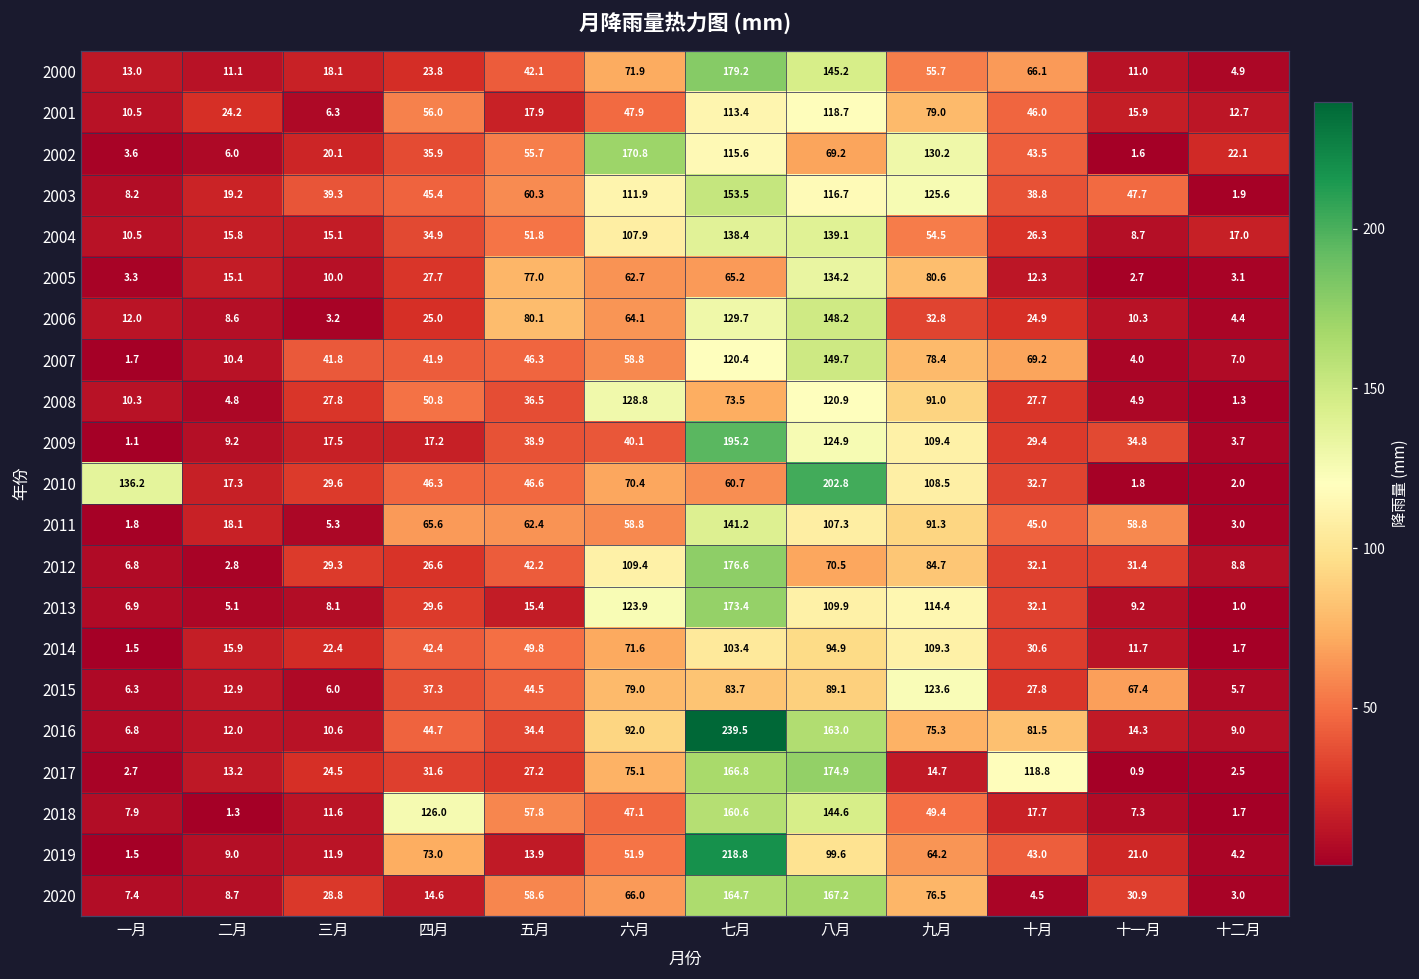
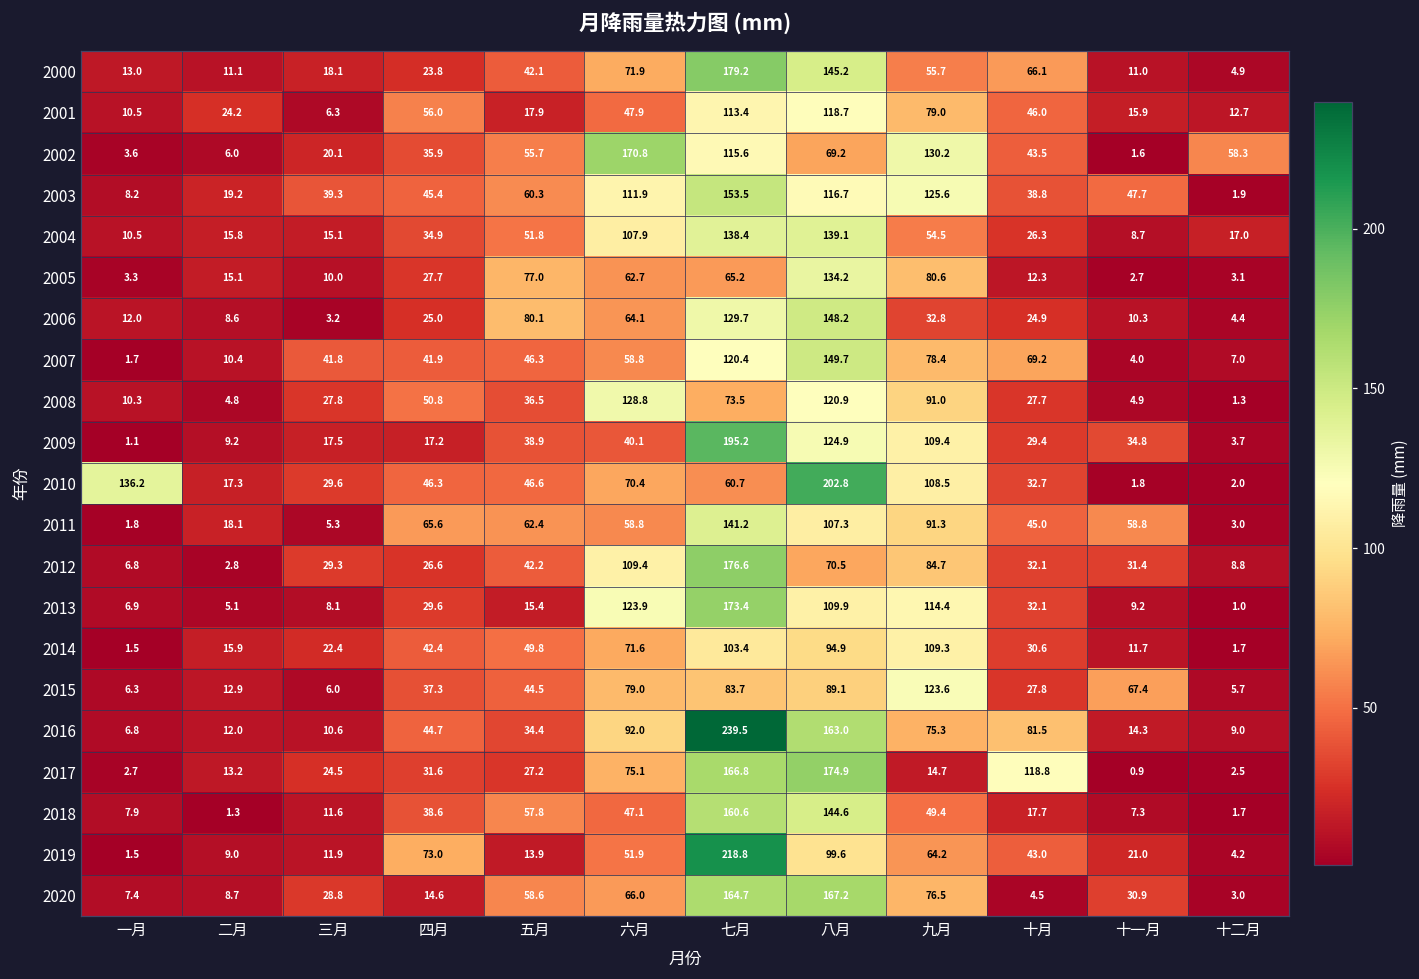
2002, 十二月: 22.1 -> 58.3
2018, 四月: 126.0 -> 38.6
